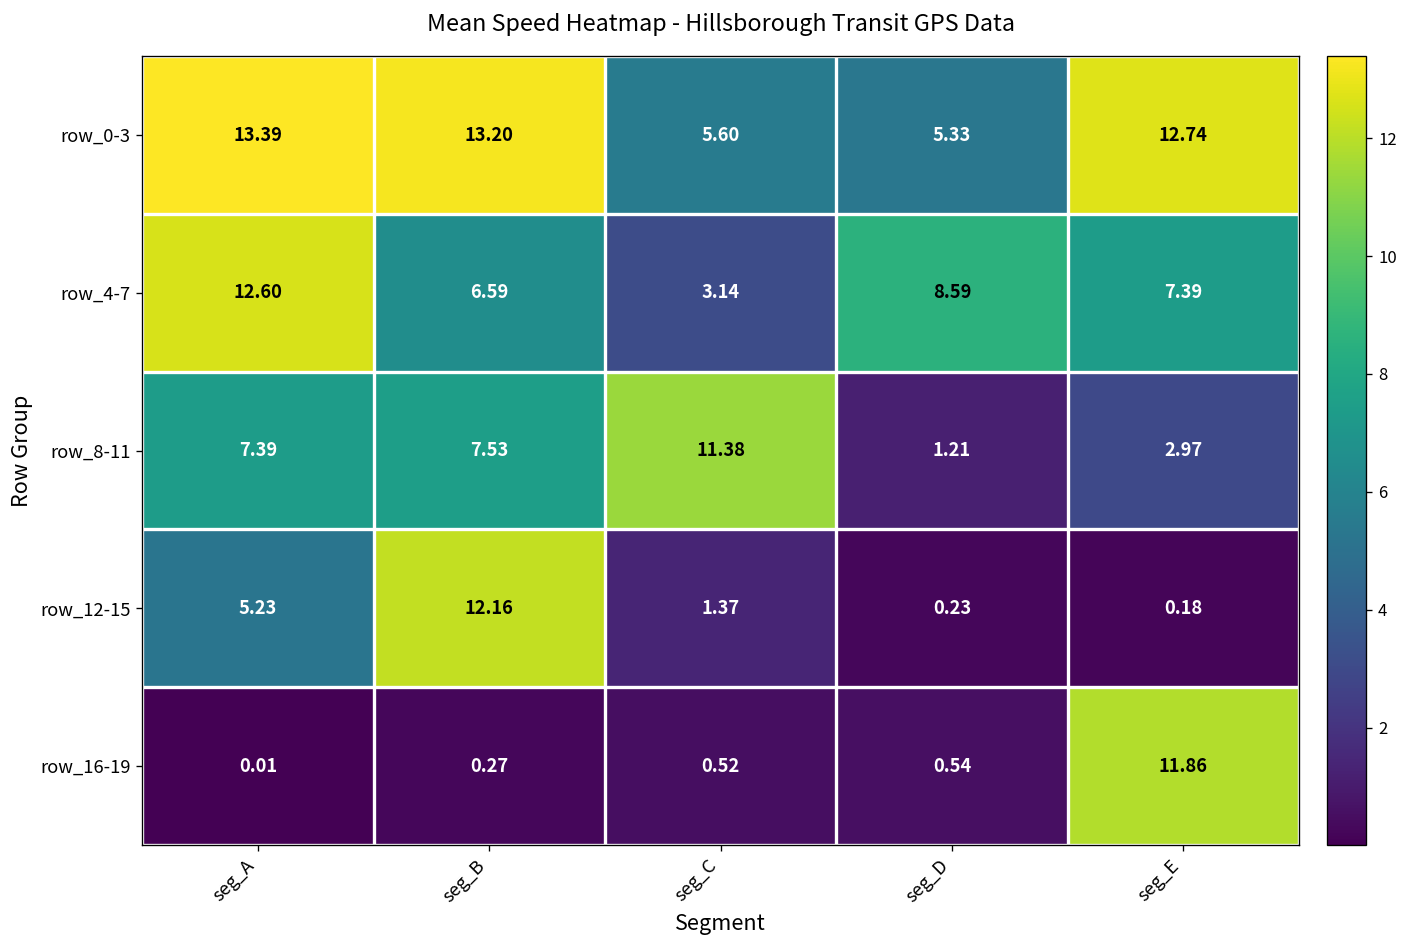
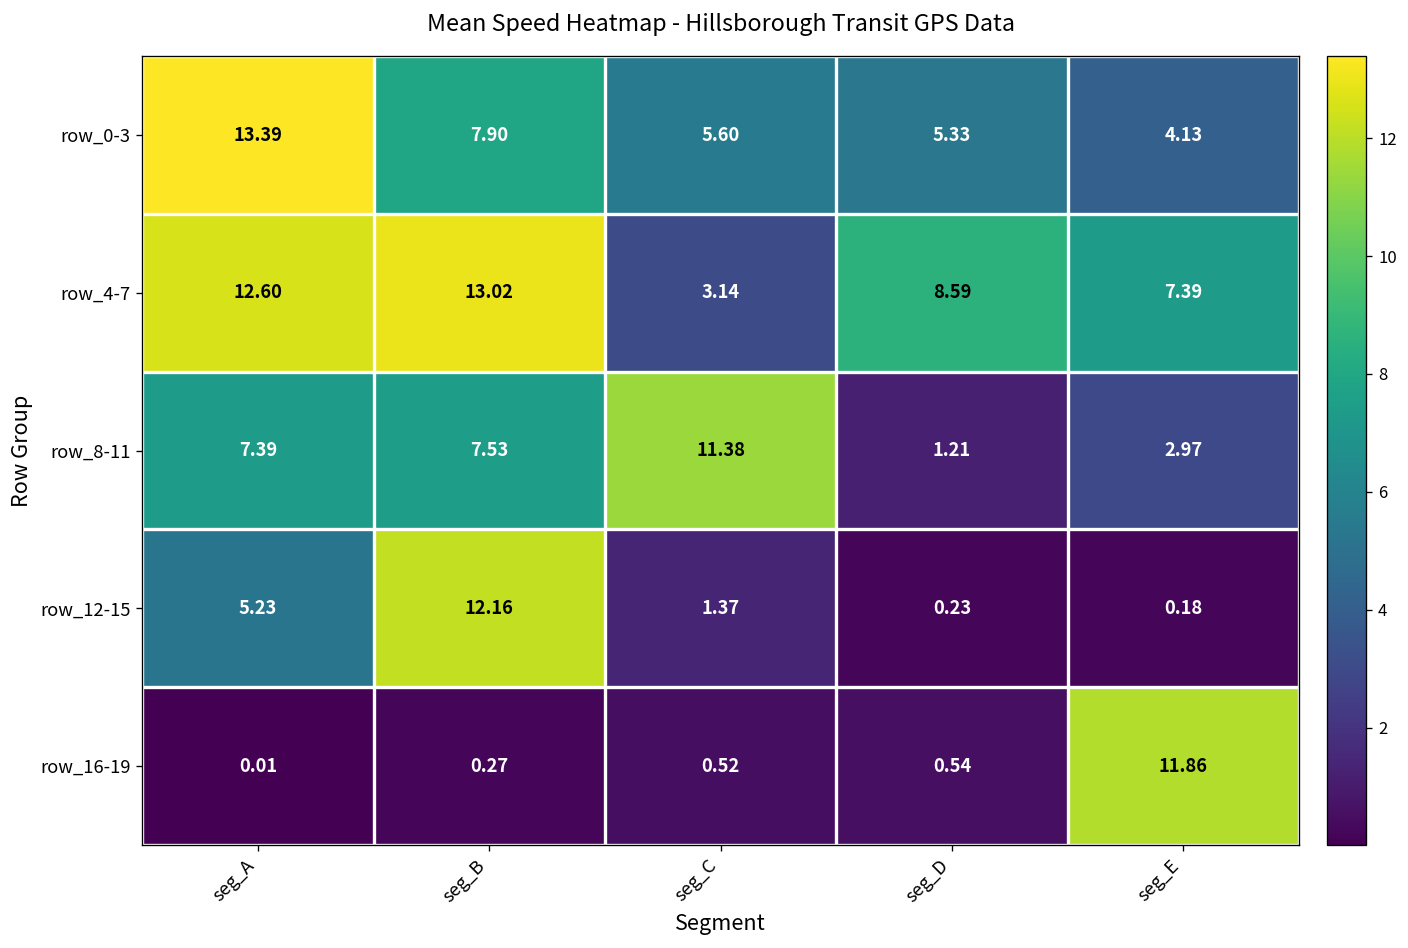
row_0-3, seg_B: 13.20 -> 7.90
row_0-3, seg_E: 12.74 -> 4.13
row_4-7, seg_B: 6.59 -> 13.02
